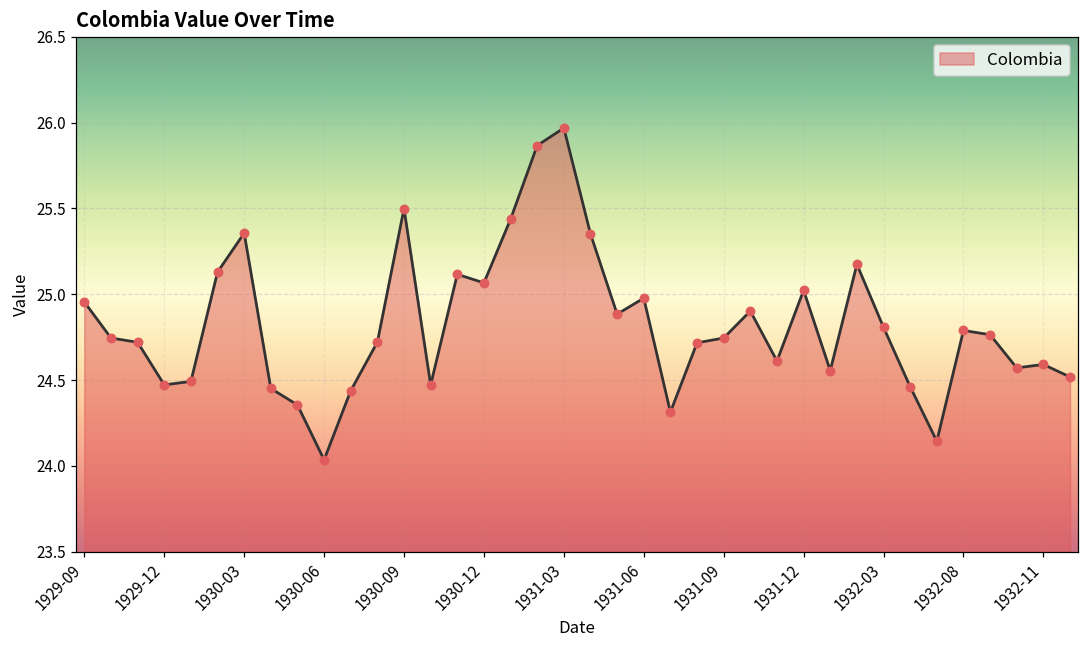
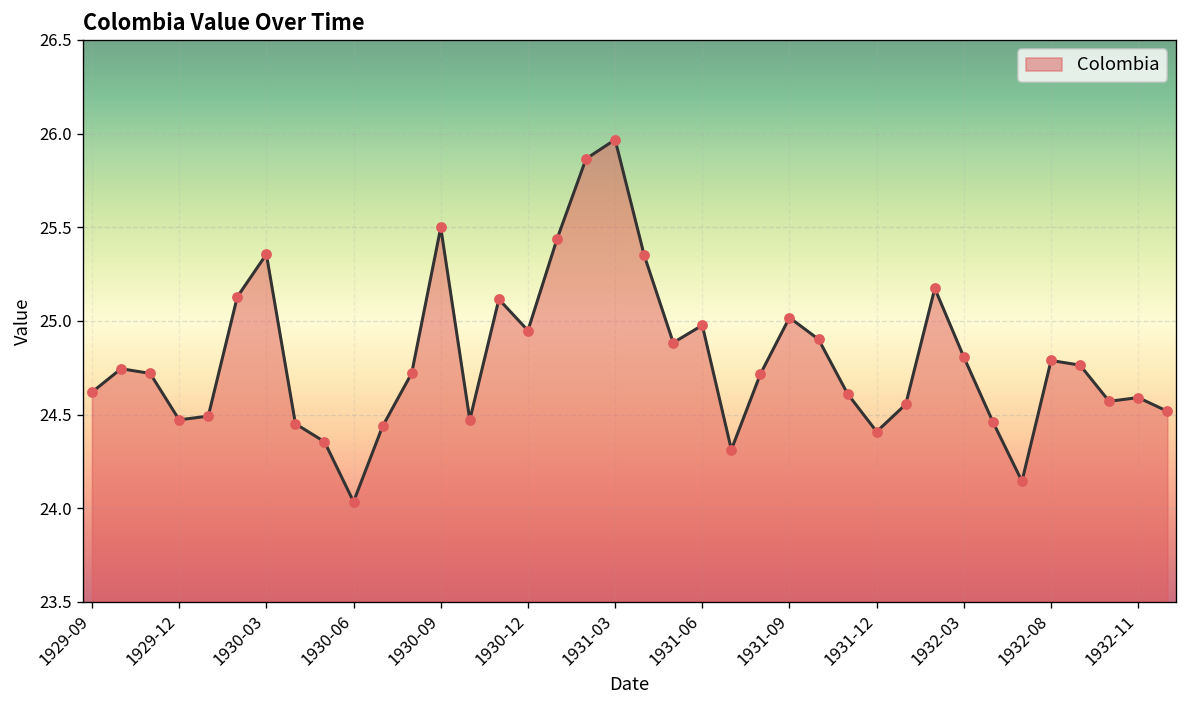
1929-09: 24.96 -> 24.62
1930-12: 25.07 -> 24.95
1931-09: 24.75 -> 25.02
1931-12: 25.02 -> 24.41
